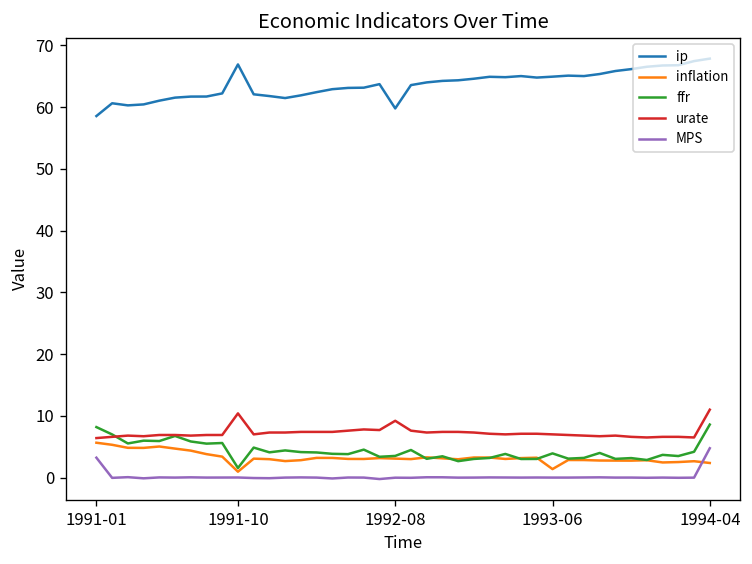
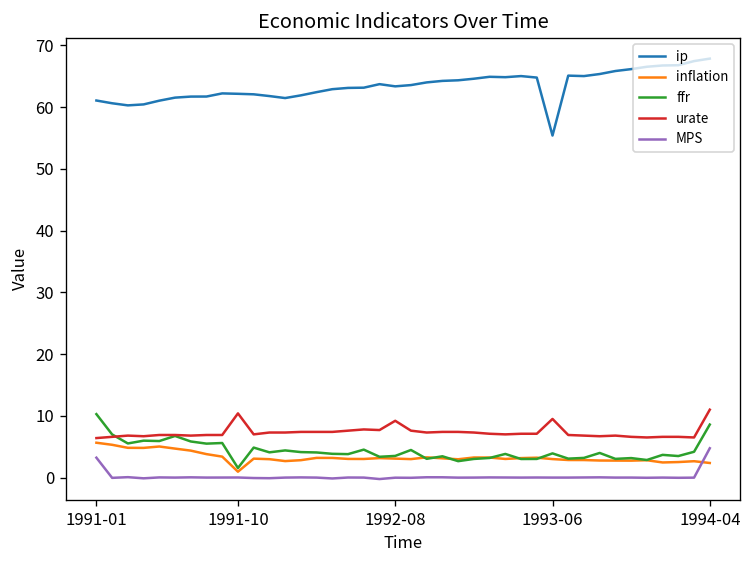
ip, 1991-01: 59 -> 61
ffr, 1991-01: 8 -> 10
ip, 1991-10: 67 -> 62
ip, 1992-08: 60 -> 63
ip, 1993-06: 65 -> 55
inflation, 1993-06: 1 -> 3
urate, 1993-06: 7 -> 10
